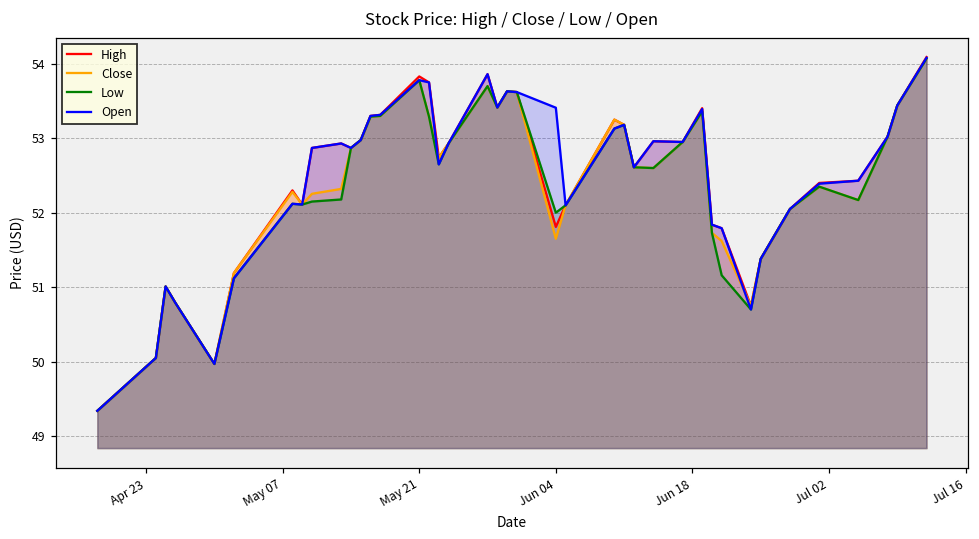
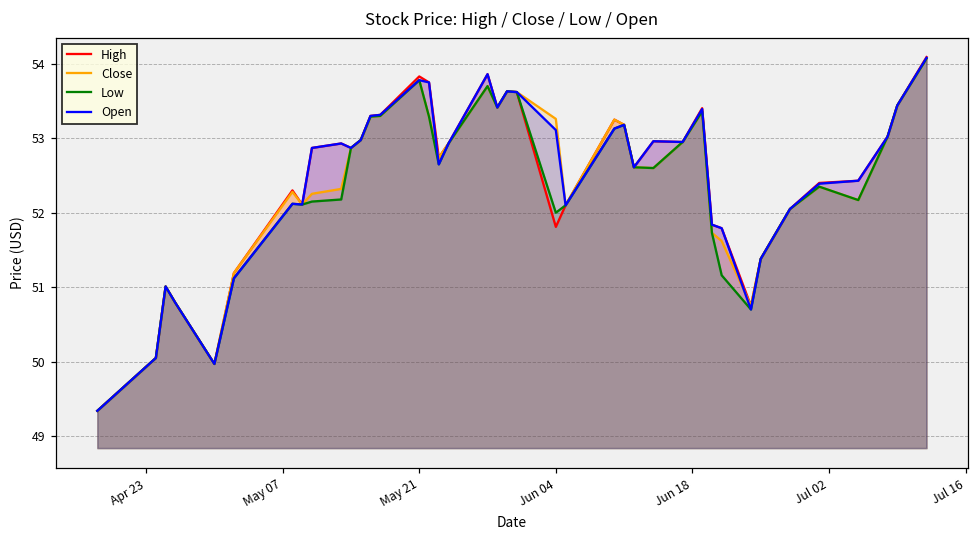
Close, Jun 04: 51.7 -> 53.3
Open, Jun 04: 53.4 -> 53.1
